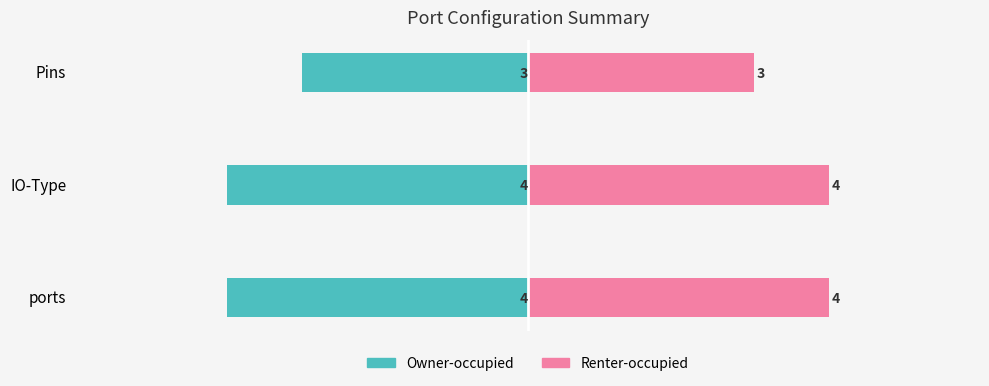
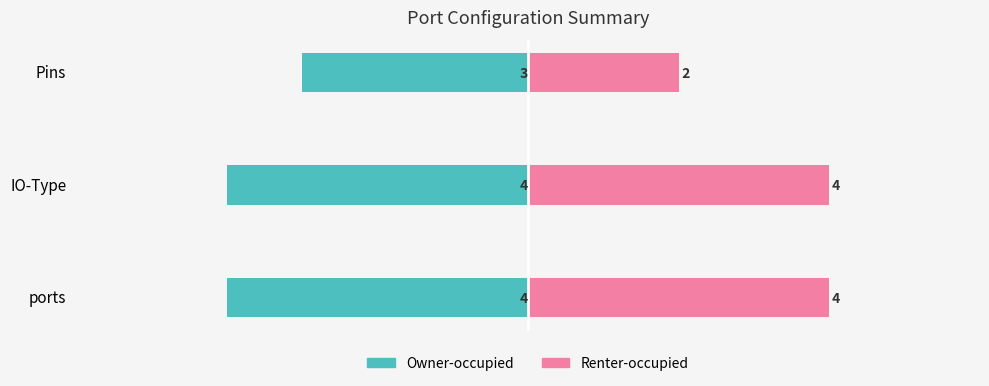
Renter-occupied, Pins: 3 -> 2
